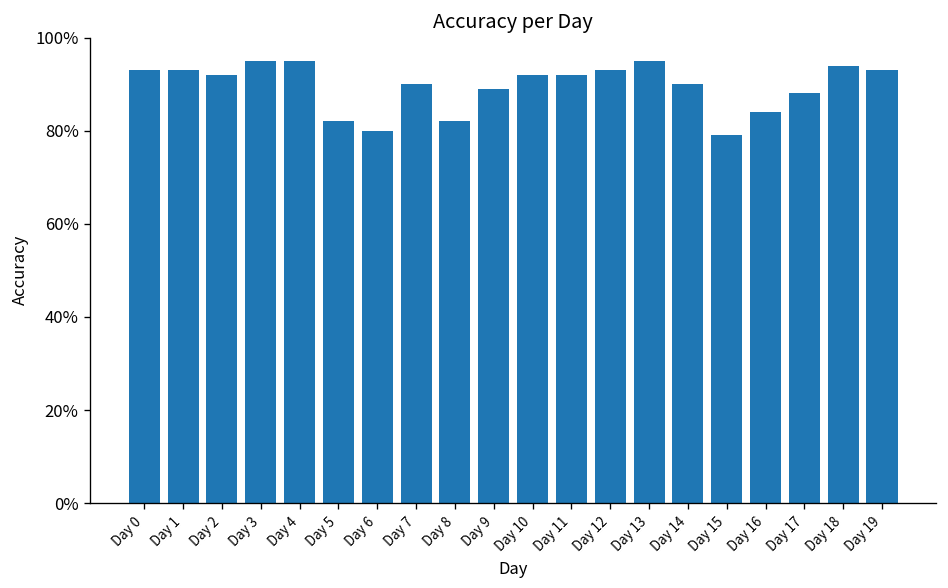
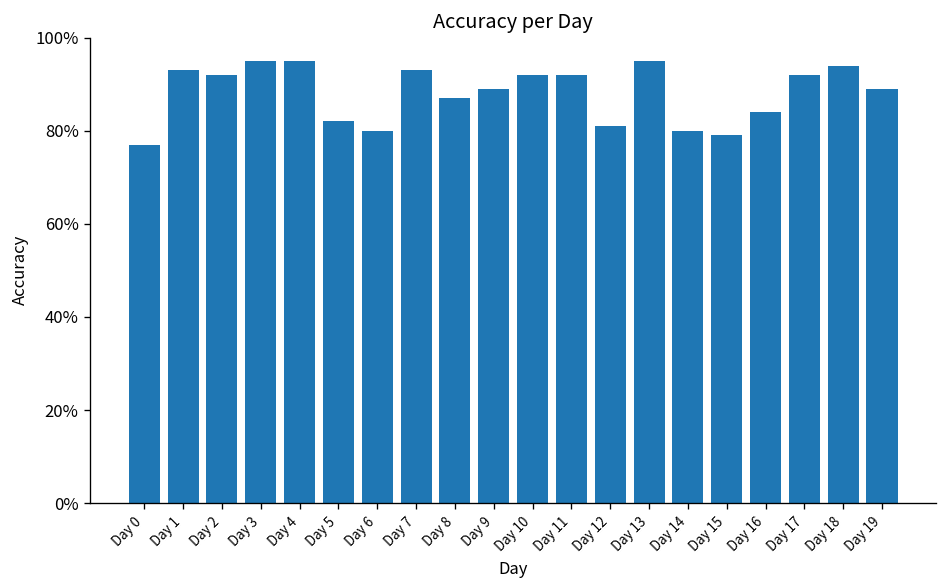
Day 0: 93% -> 77%
Day 7: 90% -> 93%
Day 8: 82% -> 87%
Day 12: 93% -> 81%
Day 14: 90% -> 80%
Day 17: 88% -> 92%
Day 19: 93% -> 89%
